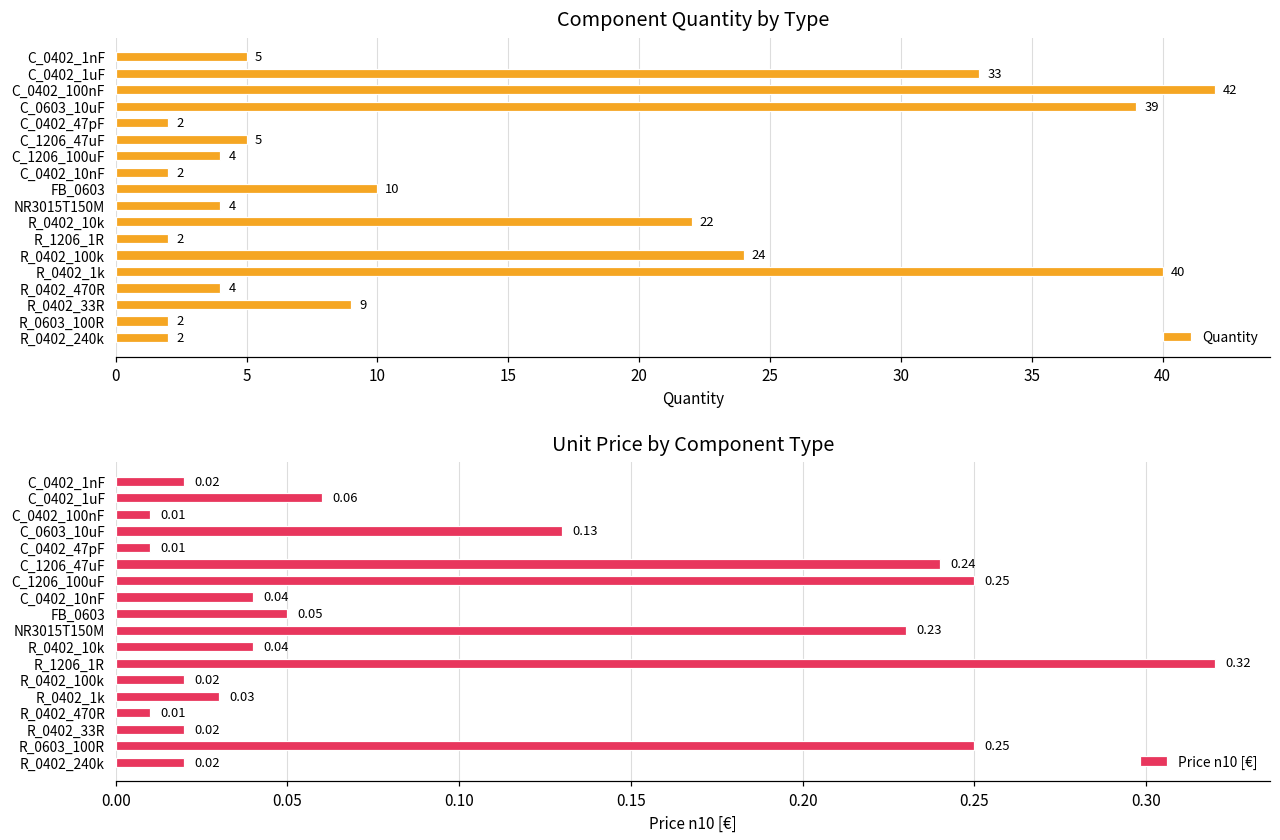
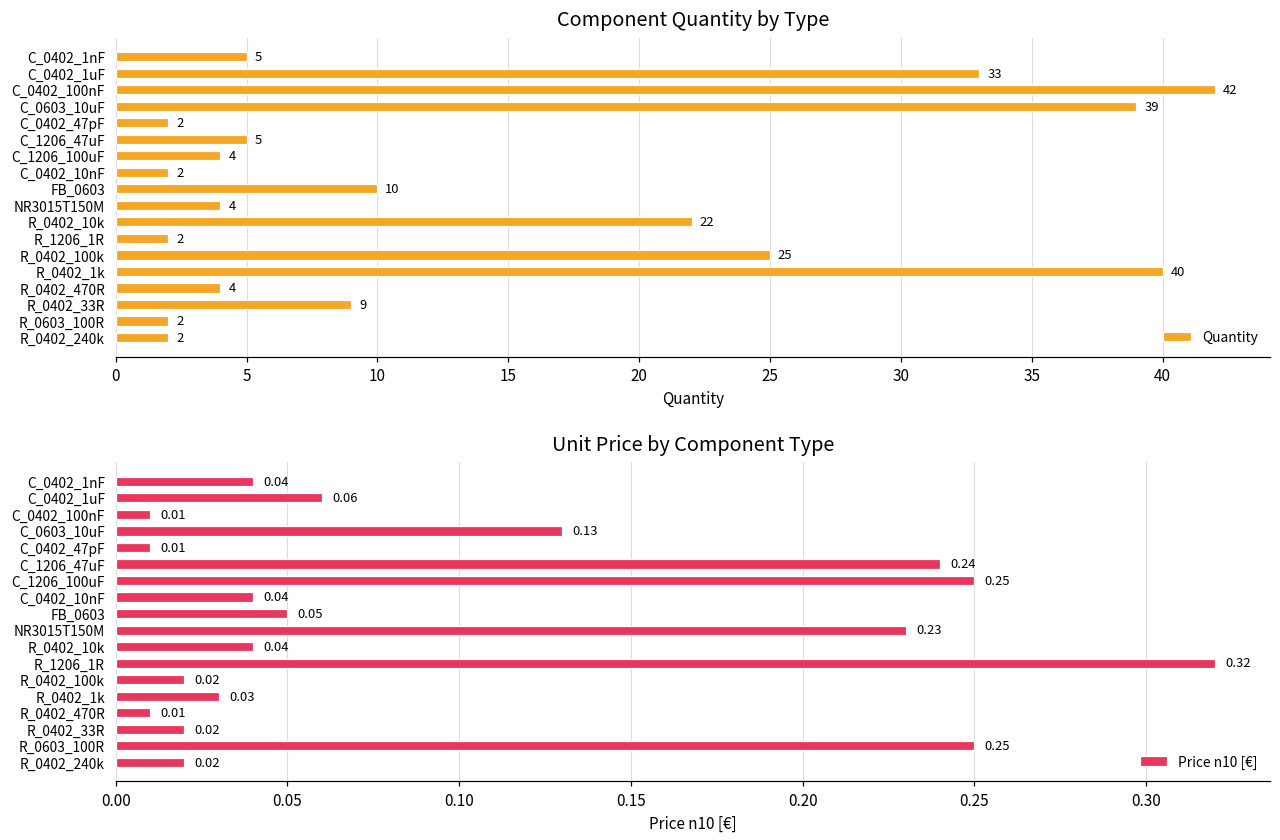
Component Quantity by Type, R_0402_100k: 24 -> 25
Unit Price by Component Type, C_0402_1nF: 0.02 -> 0.04
